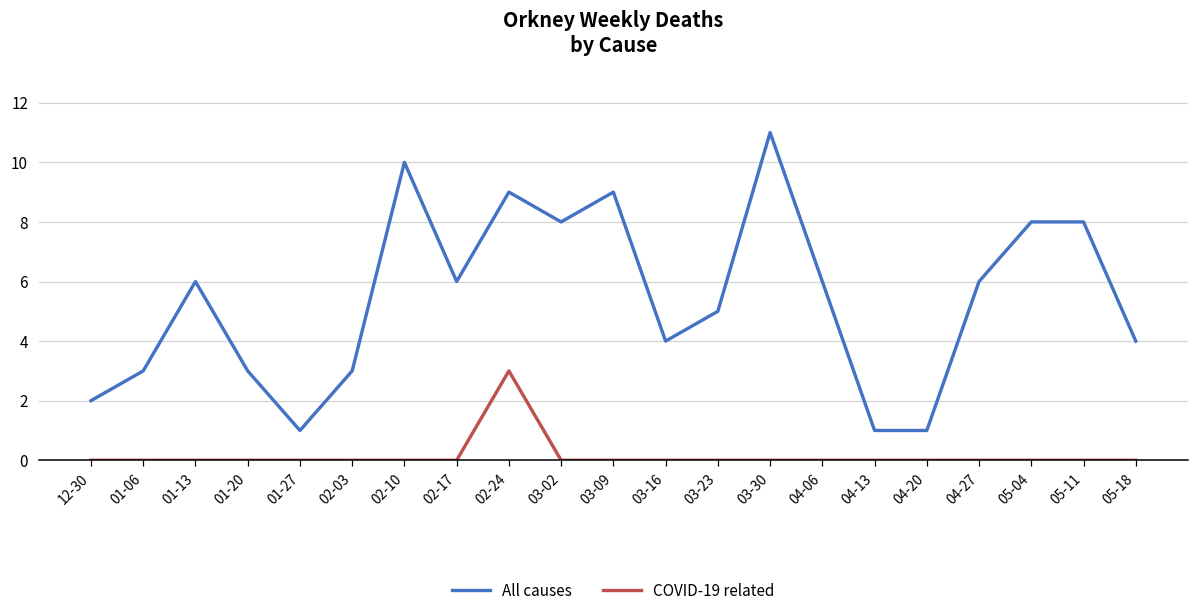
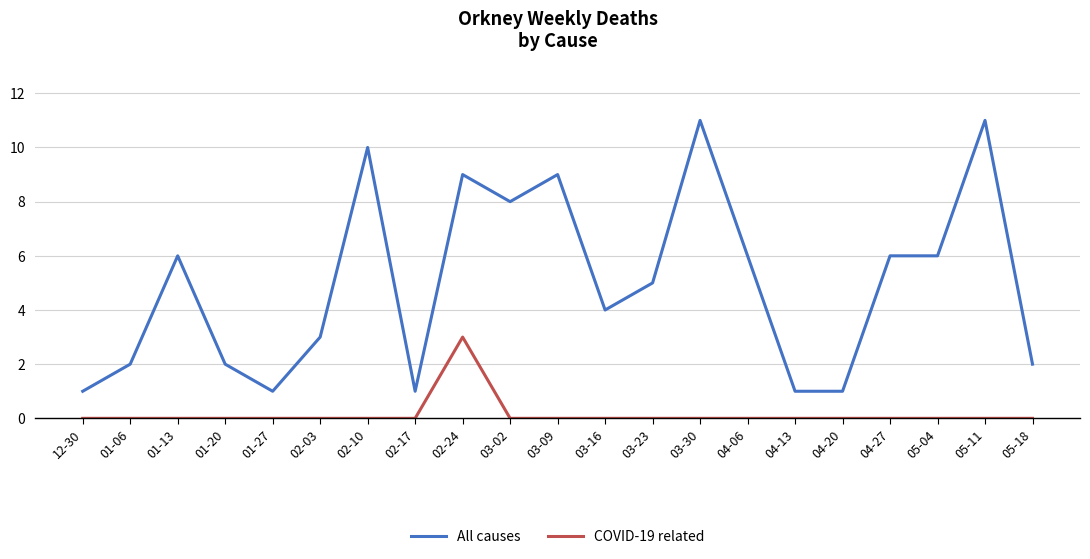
All causes, 12-30: 2 -> 1
All causes, 01-06: 3 -> 2
All causes, 01-20: 3 -> 2
All causes, 02-17: 6 -> 1
All causes, 05-04: 8 -> 6
All causes, 05-11: 8 -> 11
All causes, 05-18: 4 -> 2
